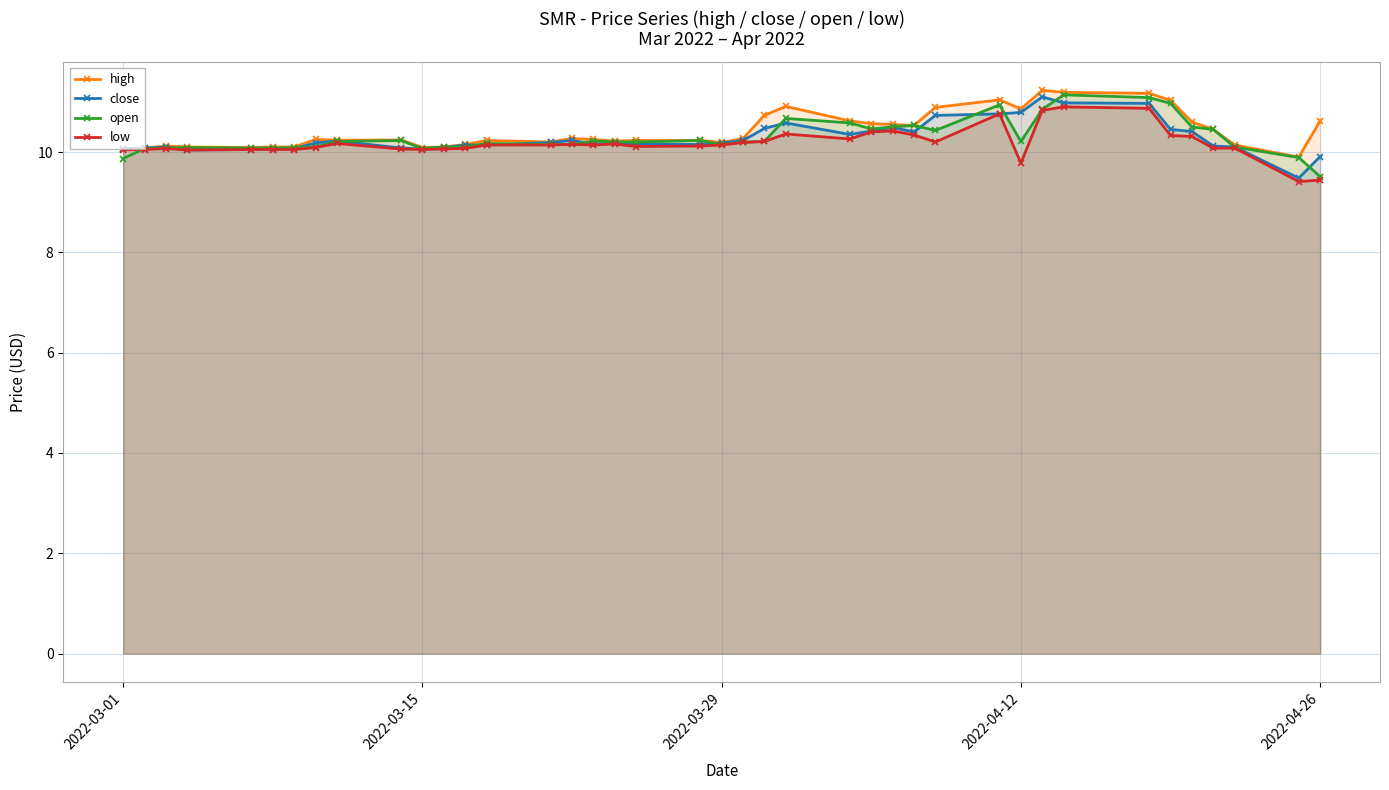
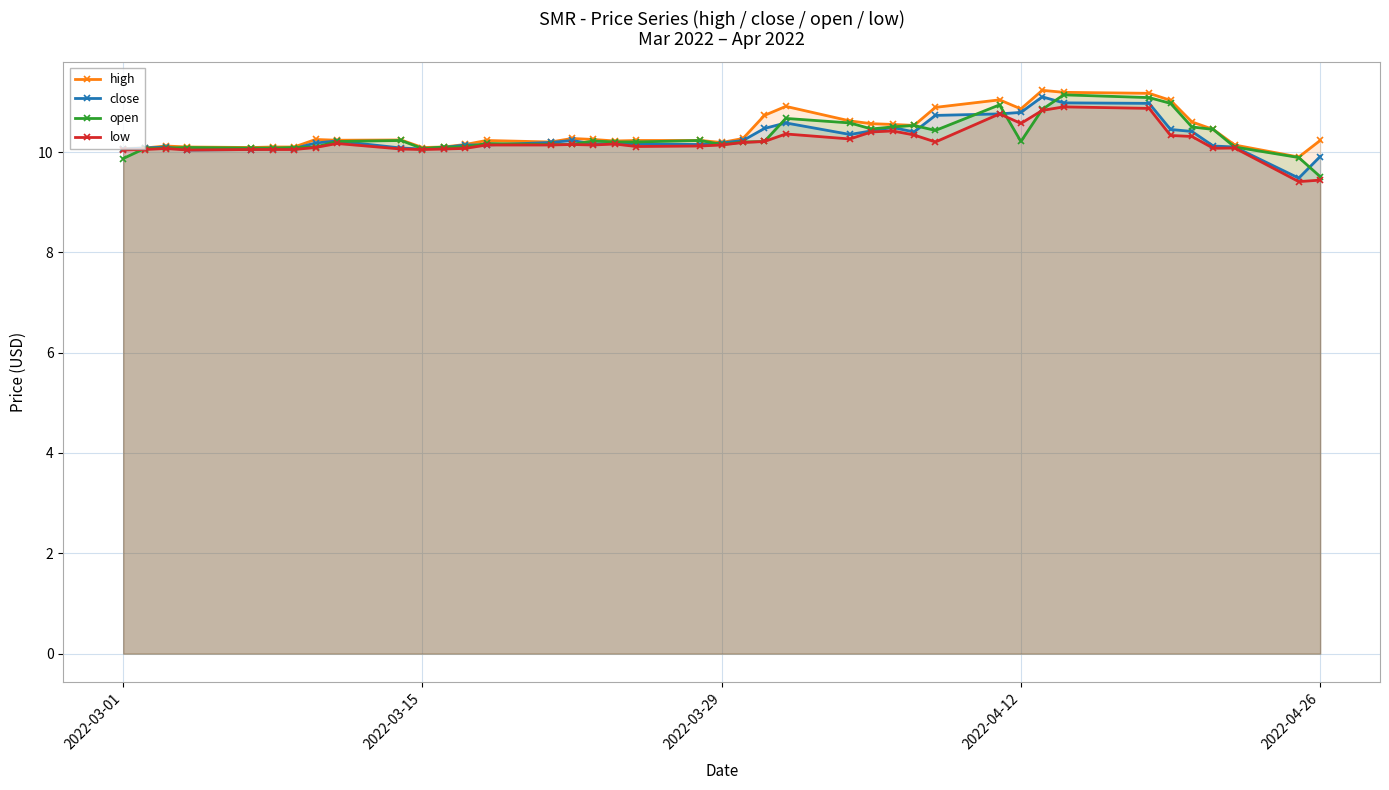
low, 2022-04-12: 9.8 -> 10.6
high, 2022-04-26: 10.6 -> 10.2
